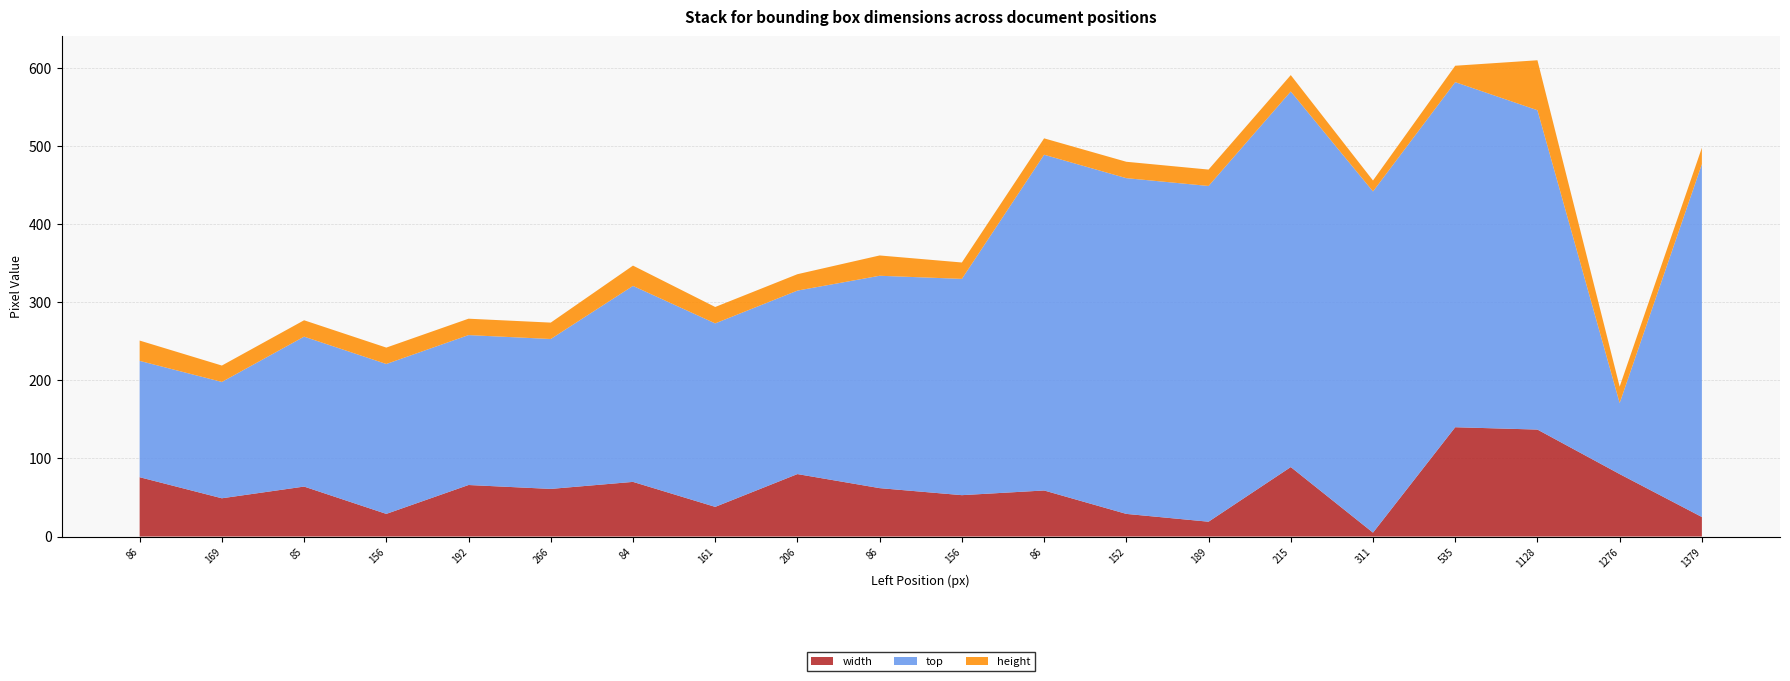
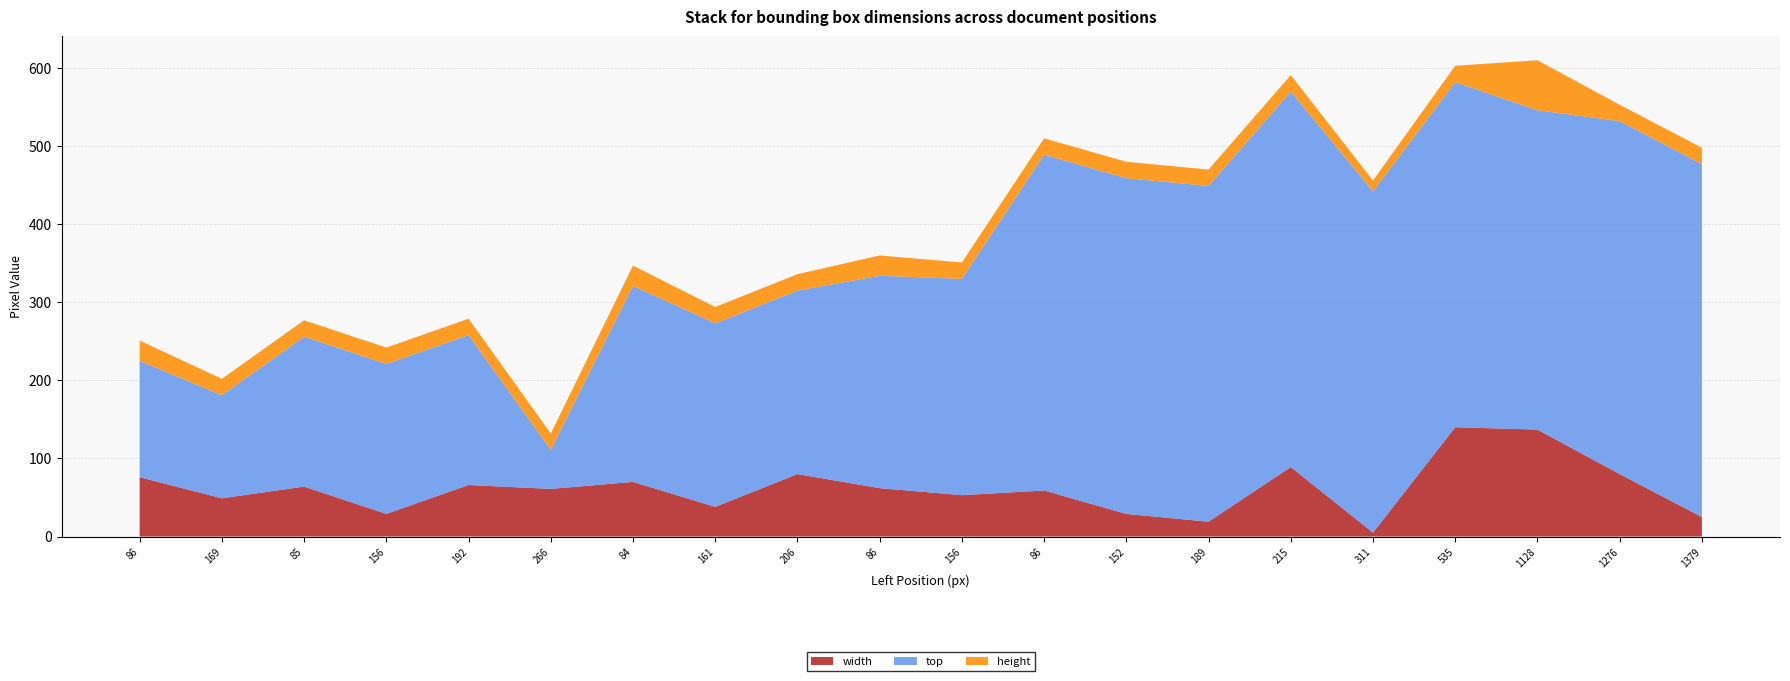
top, 169: 150 -> 130
top, 266: 190 -> 50
top, 1276: 90 -> 450
